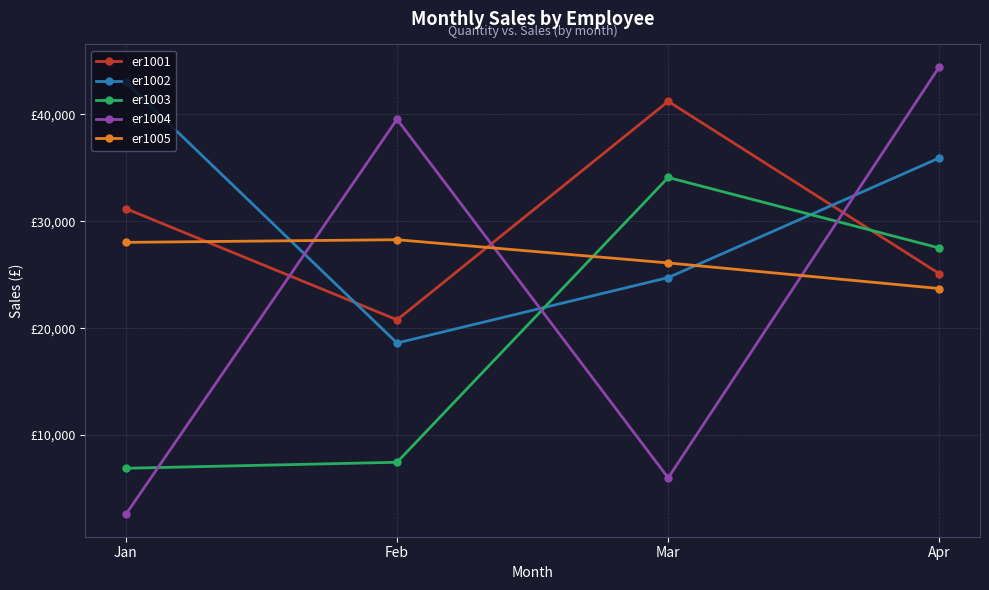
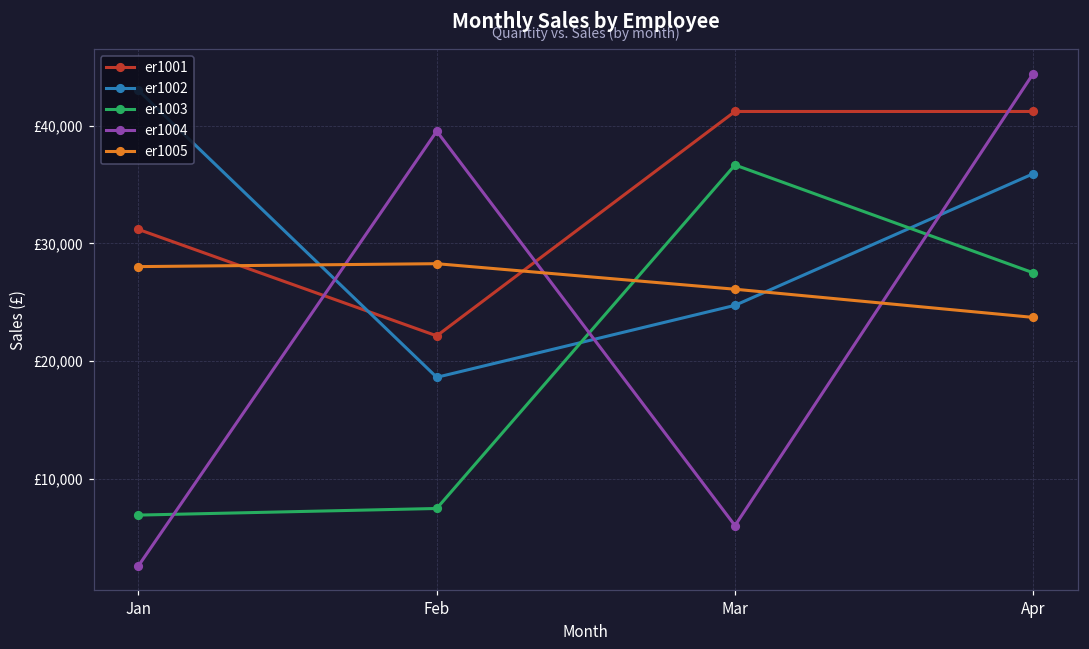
er1001, Feb: £20,800 -> £22,100
er1003, Mar: £34,100 -> £36,700
er1001, Apr: £25,100 -> £41,200
